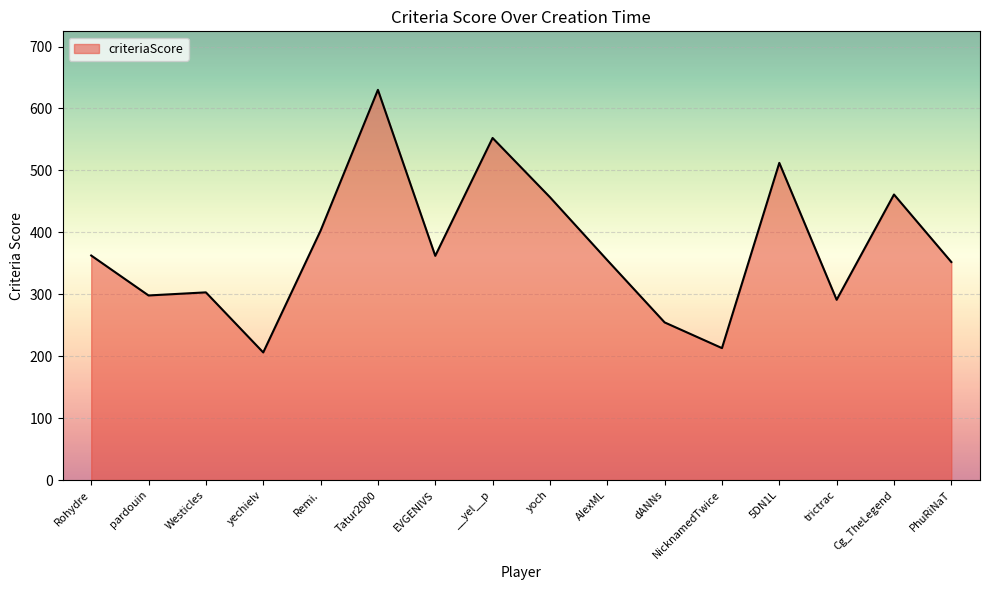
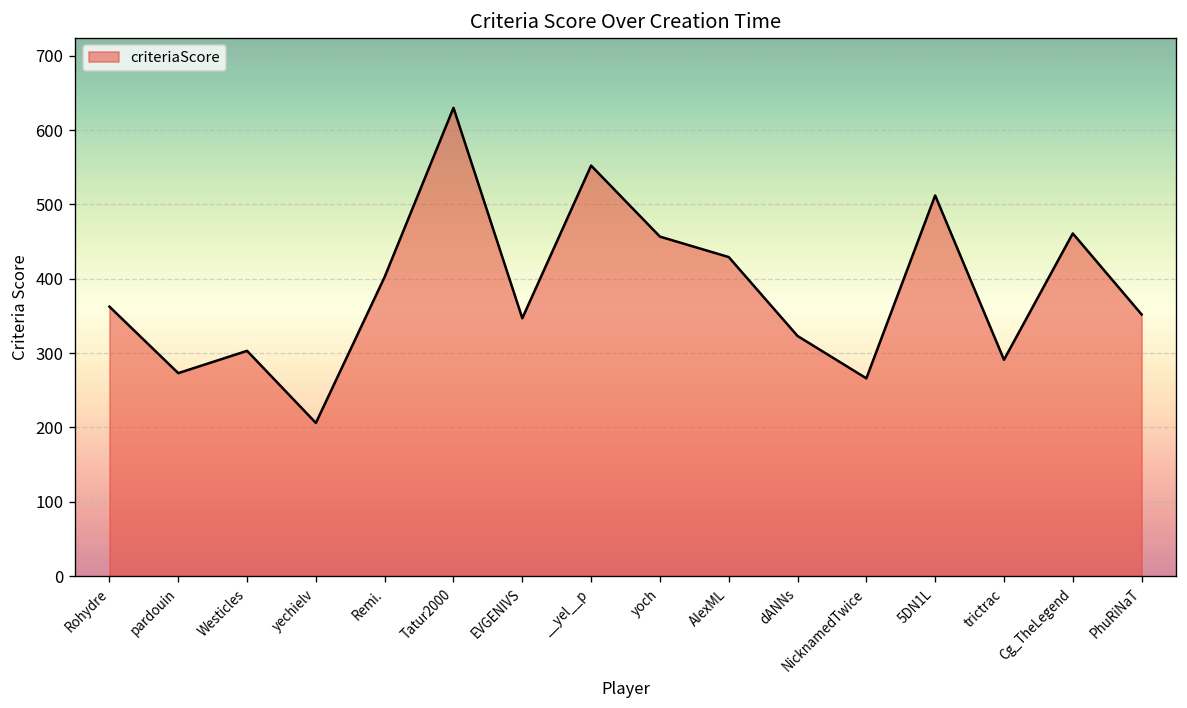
pardouin: 300 -> 270
EVGENIVS: 360 -> 350
AIexML: 360 -> 430
dANNs: 250 -> 320
NicknamedTwice: 210 -> 270
